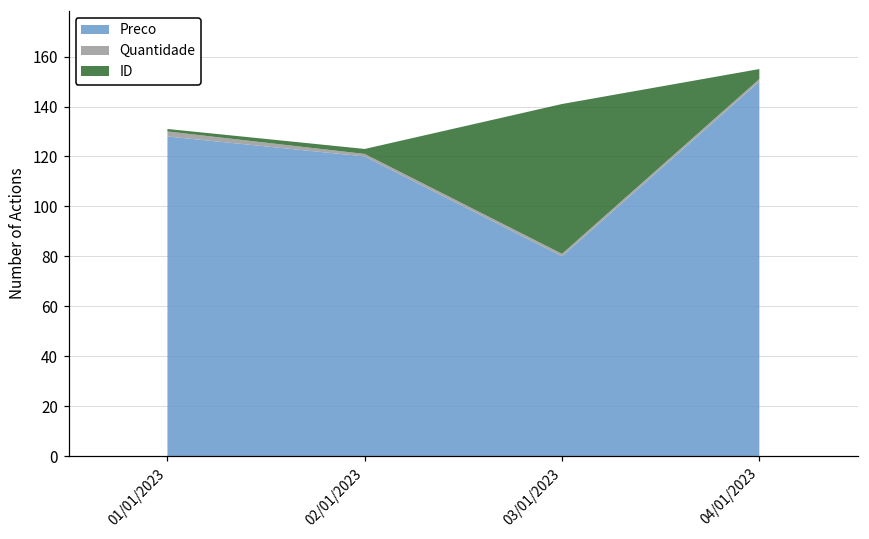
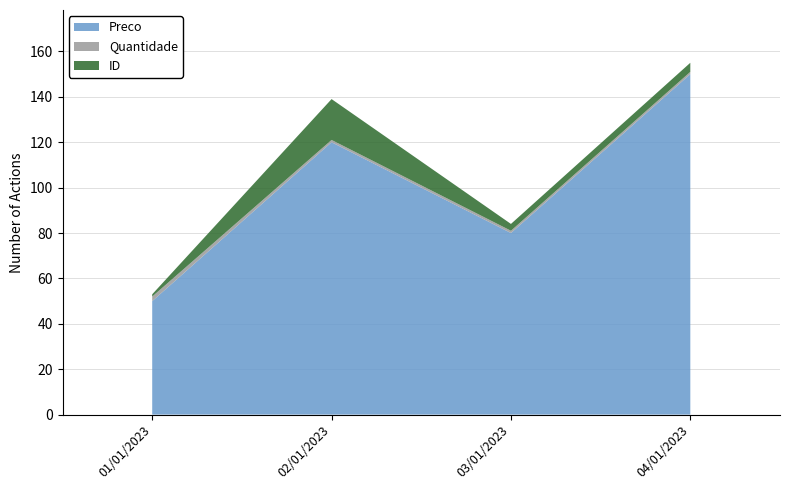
Preco, 01/01/2023: 128 -> 50
ID, 02/01/2023: 2 -> 18
ID, 03/01/2023: 60 -> 3
